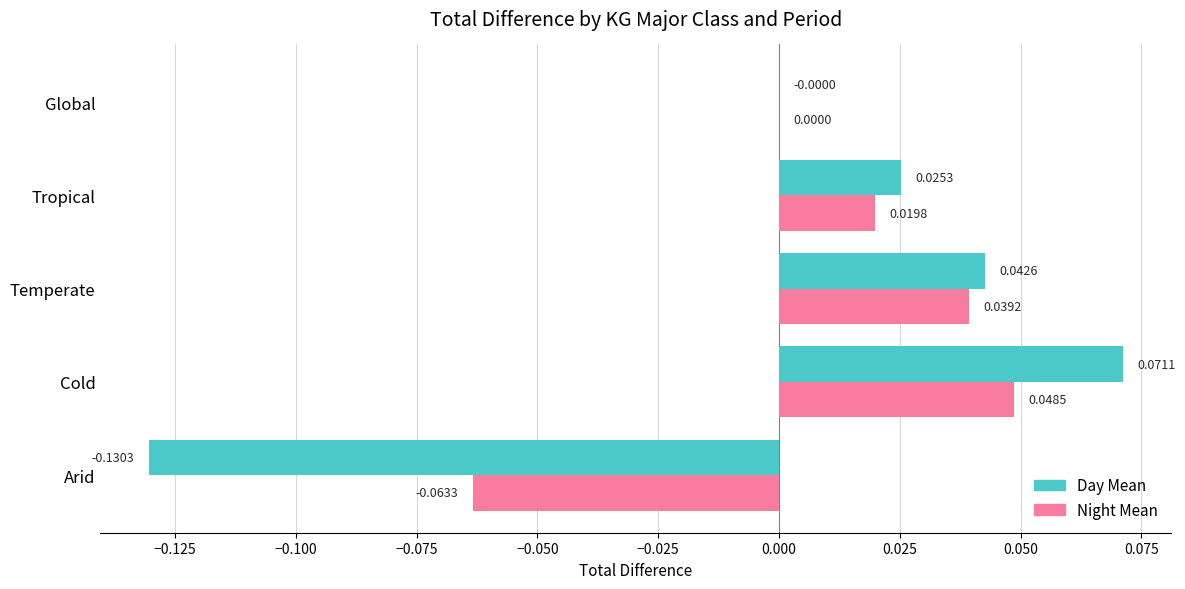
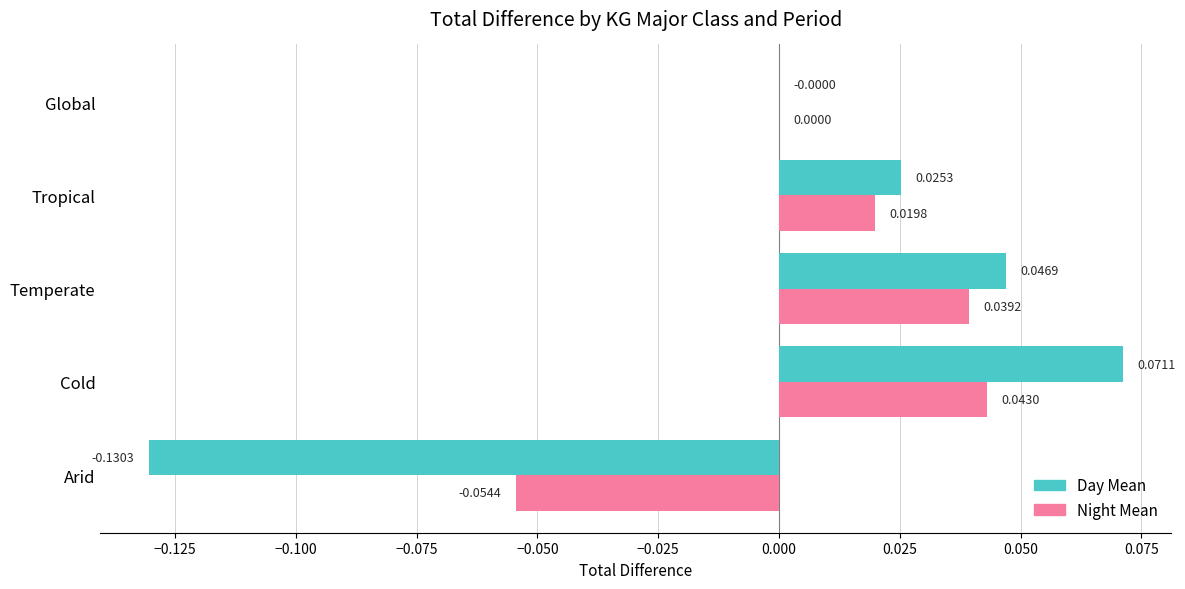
Day Mean, Temperate: 0.0426 -> 0.0469
Night Mean, Cold: 0.0485 -> 0.0430
Night Mean, Arid: -0.0633 -> -0.0544
